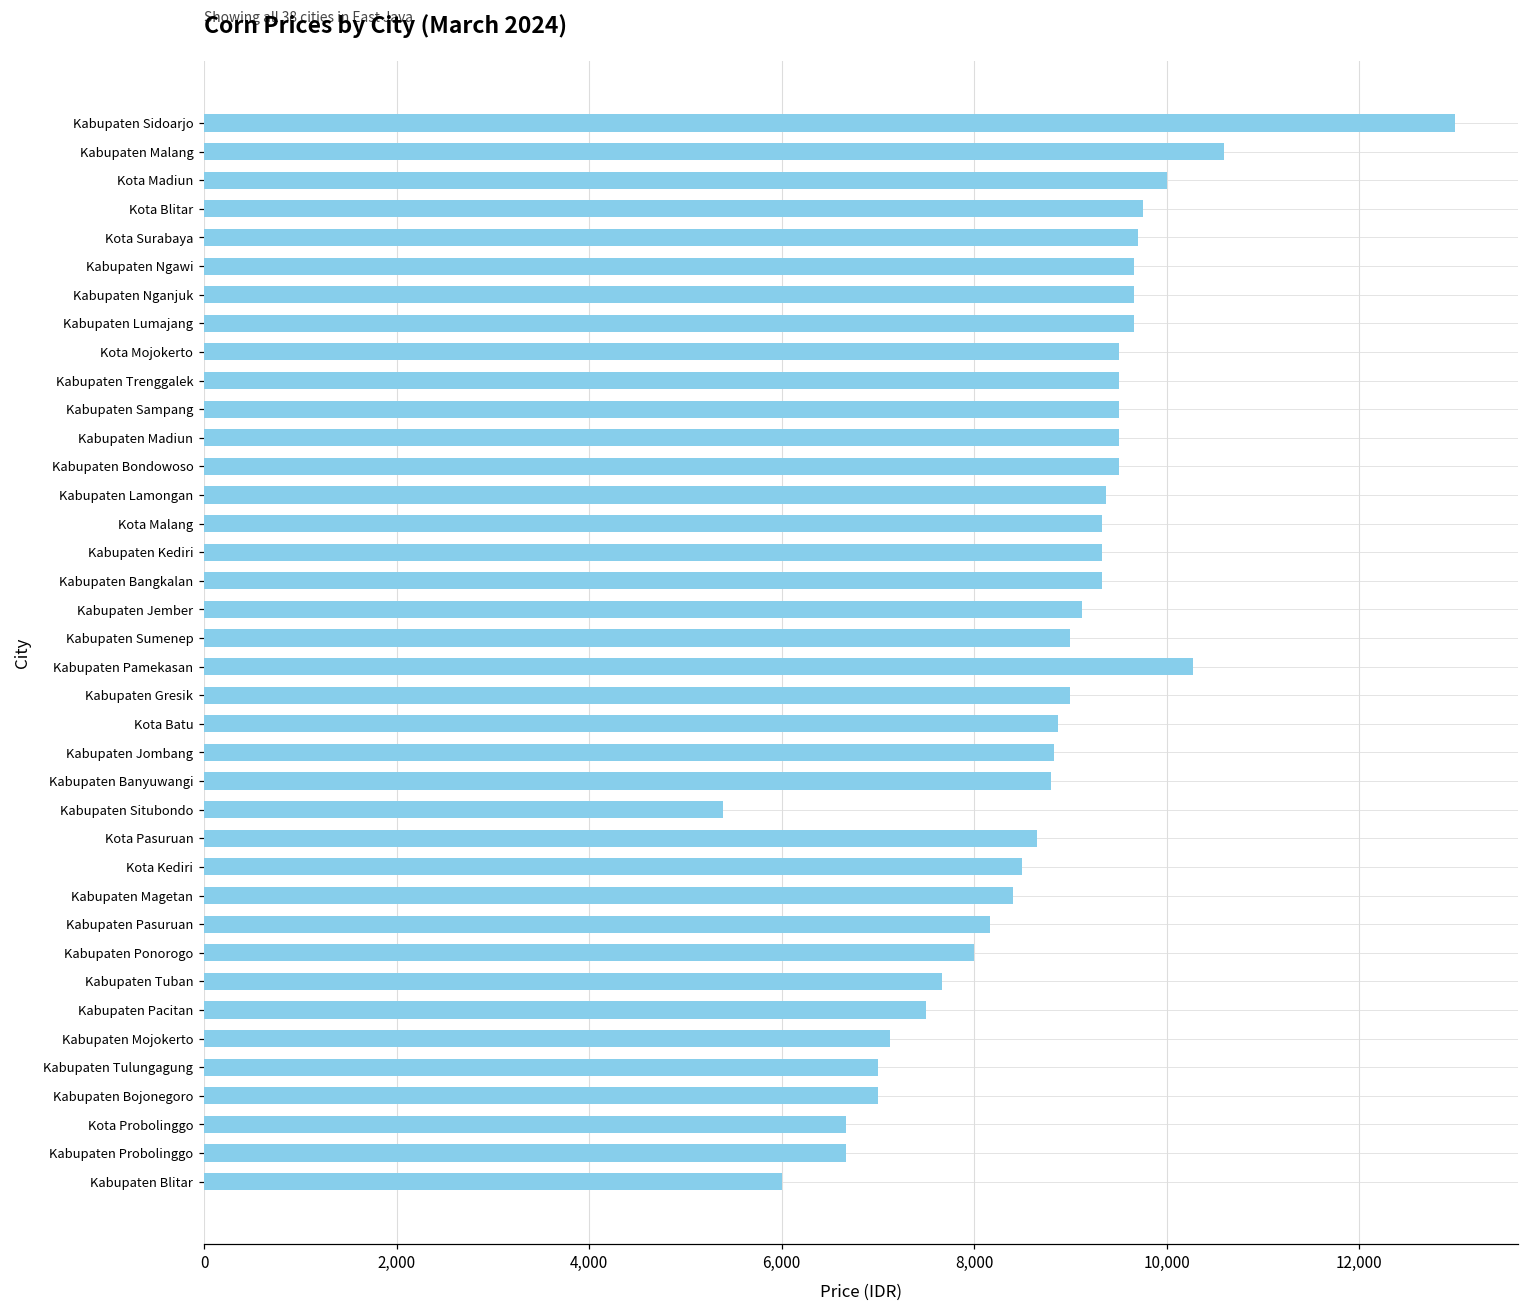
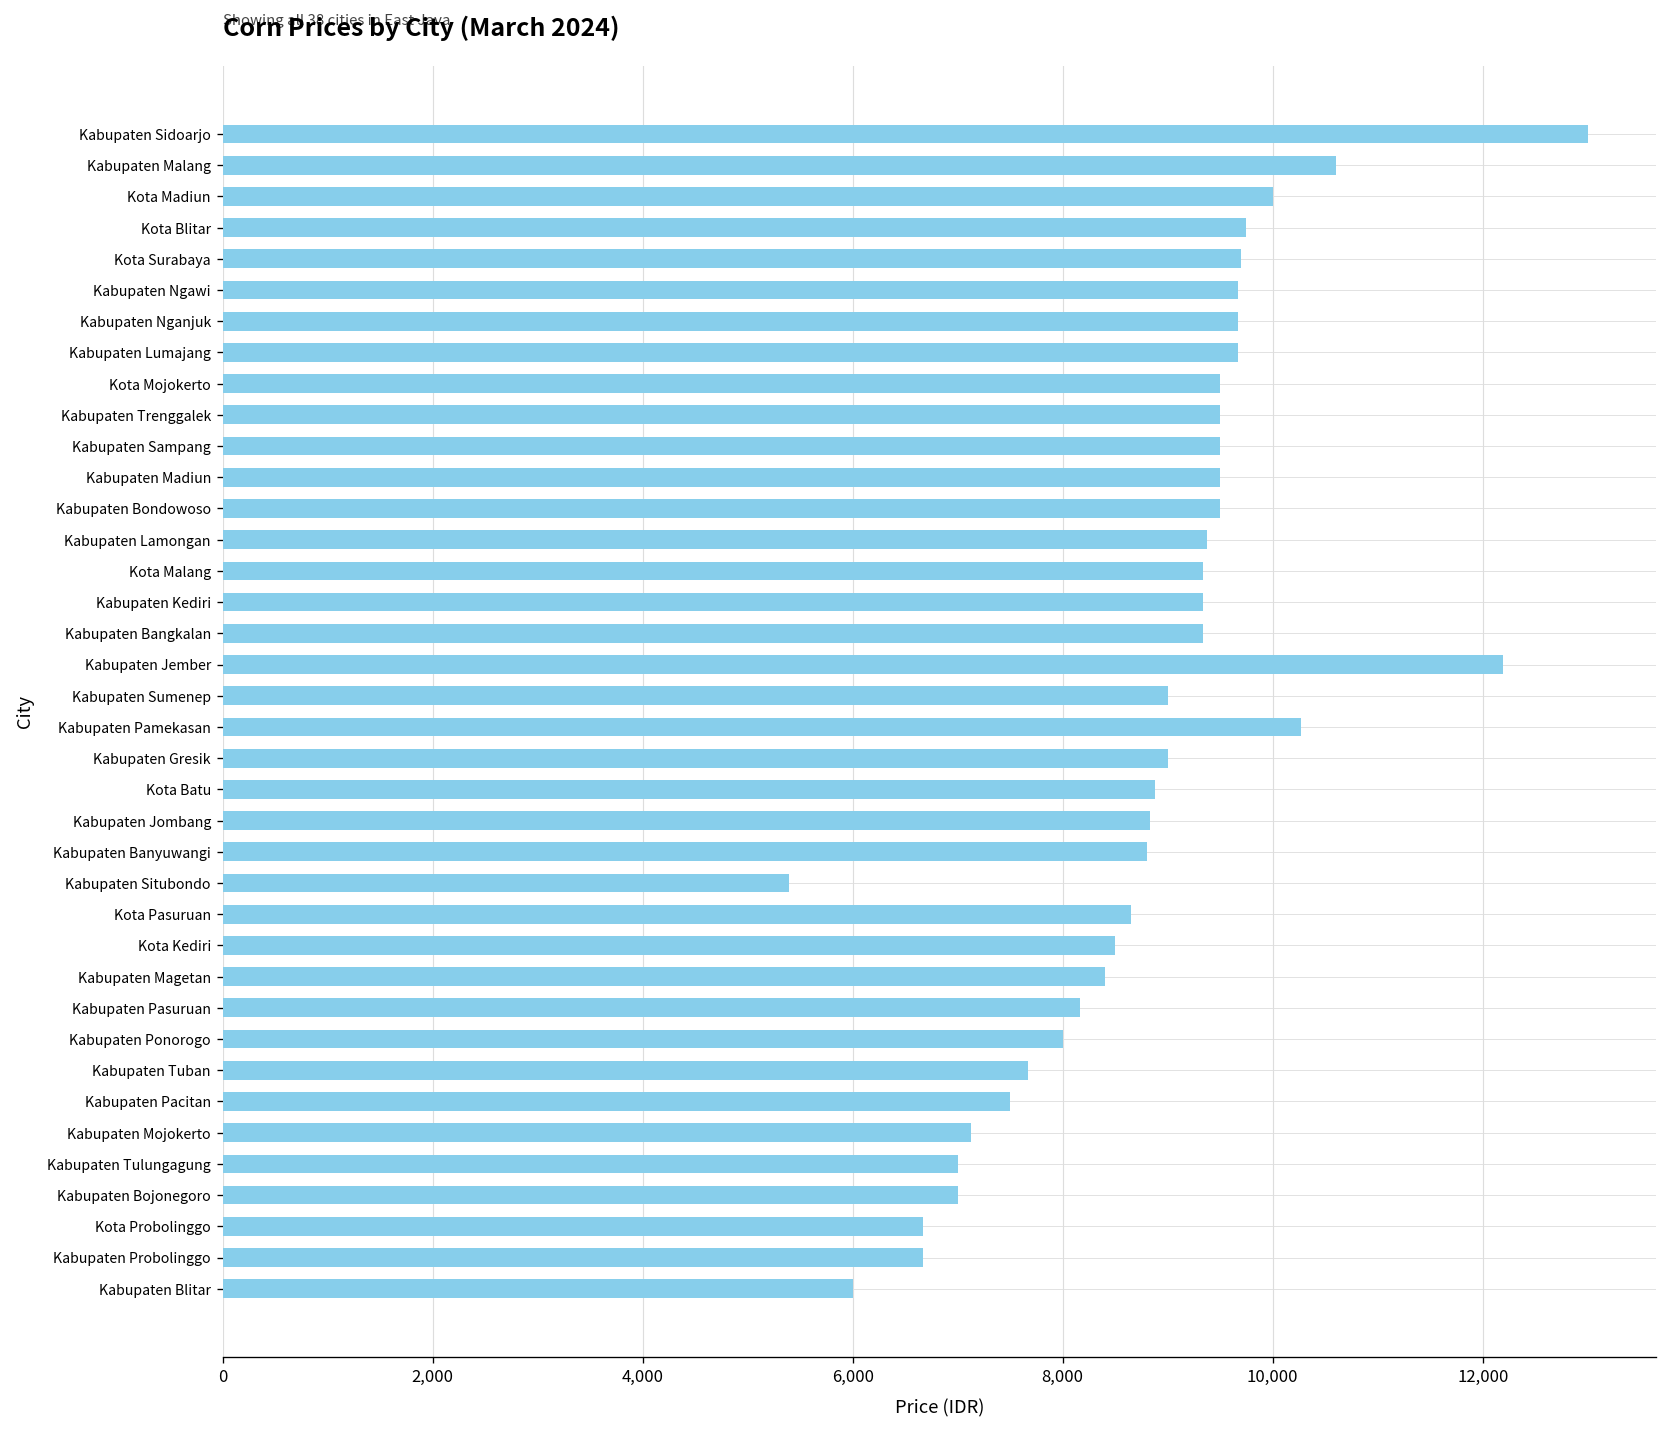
Kabupaten Jember: 9,100 -> 12,200
